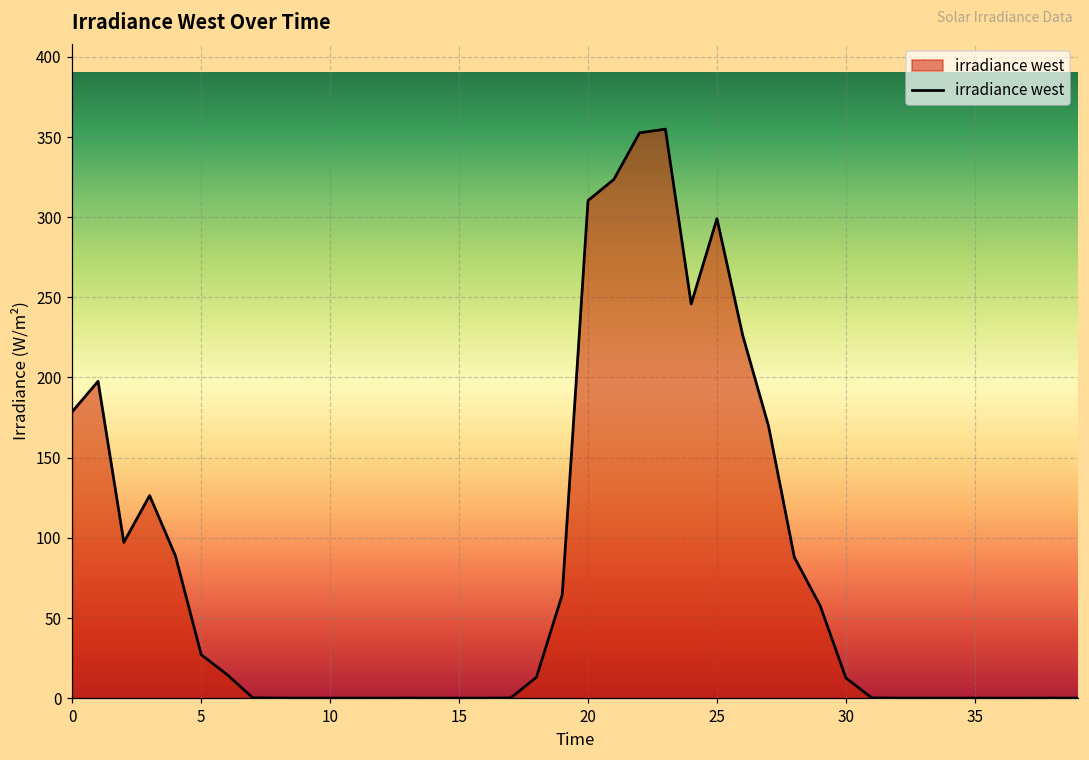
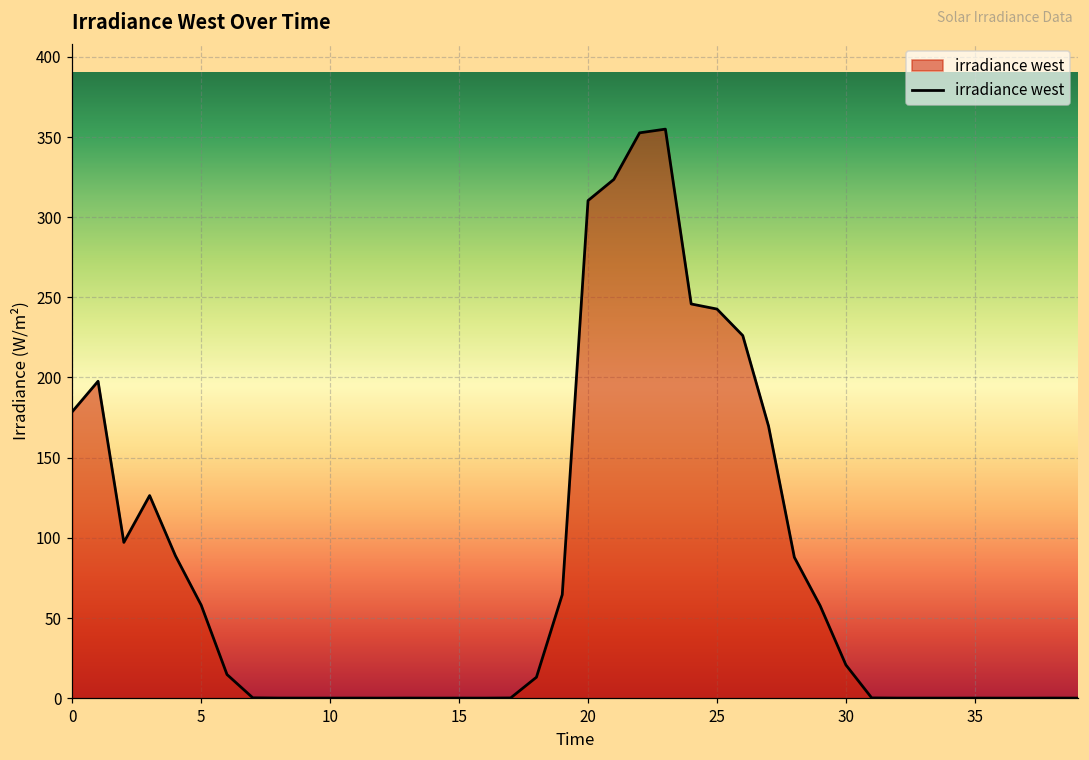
5: 27 -> 58
25: 299 -> 243
30: 13 -> 21
